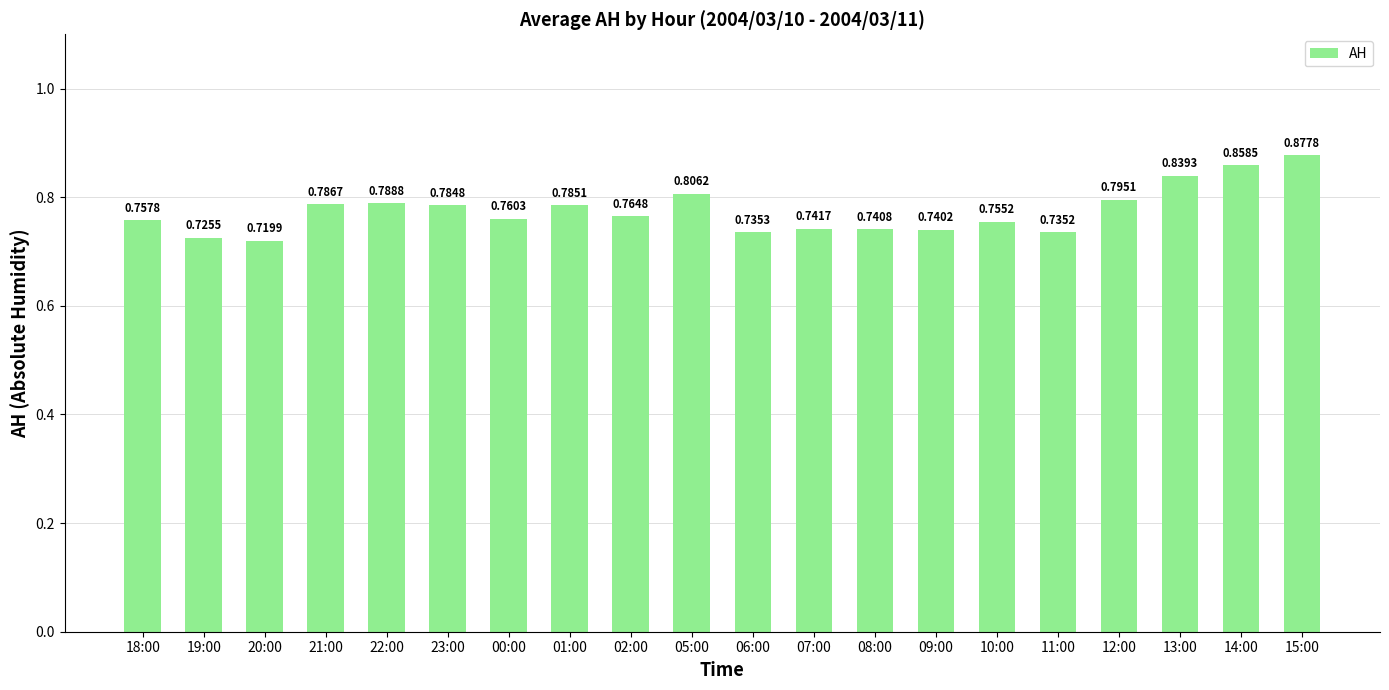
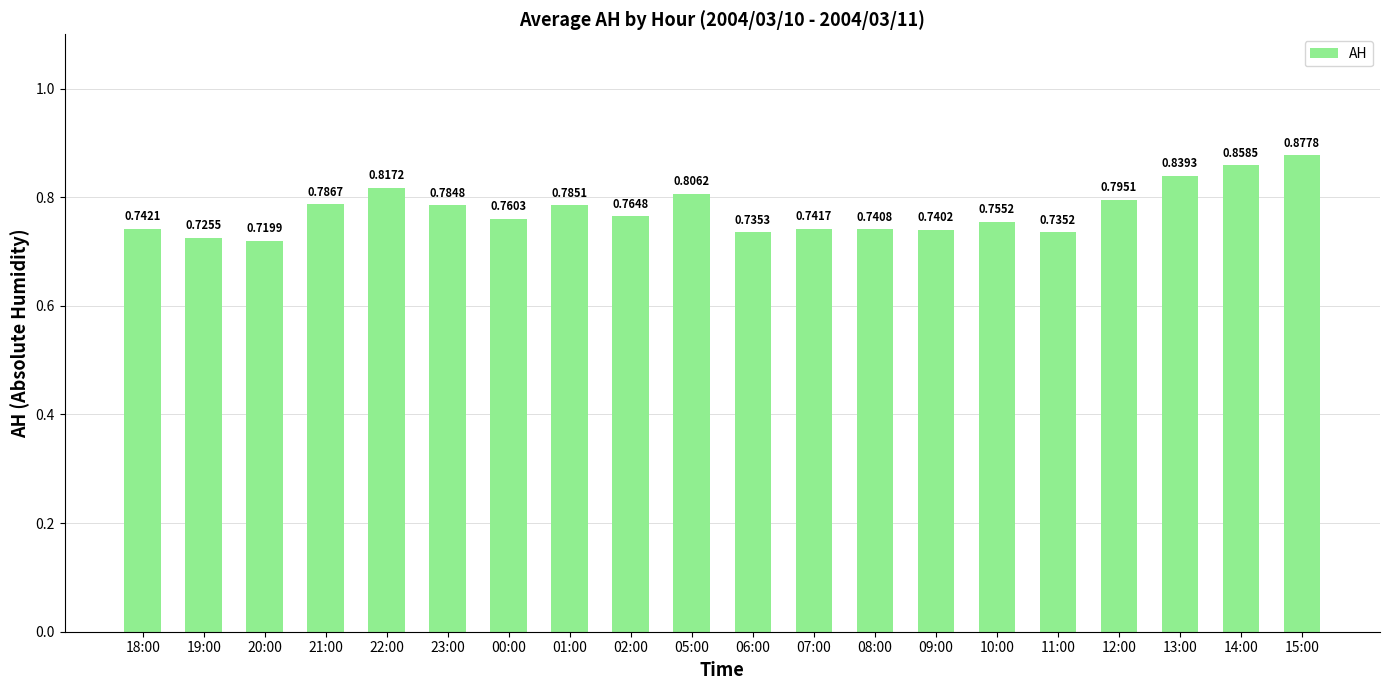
18:00: 0.7578 -> 0.7421
22:00: 0.7888 -> 0.8172
